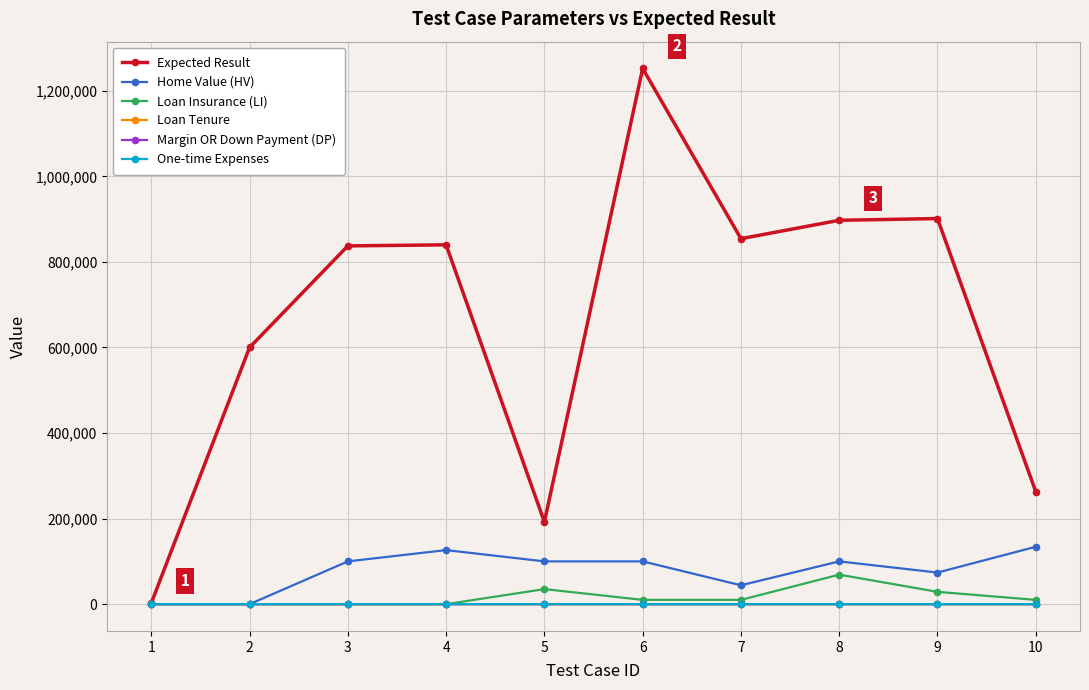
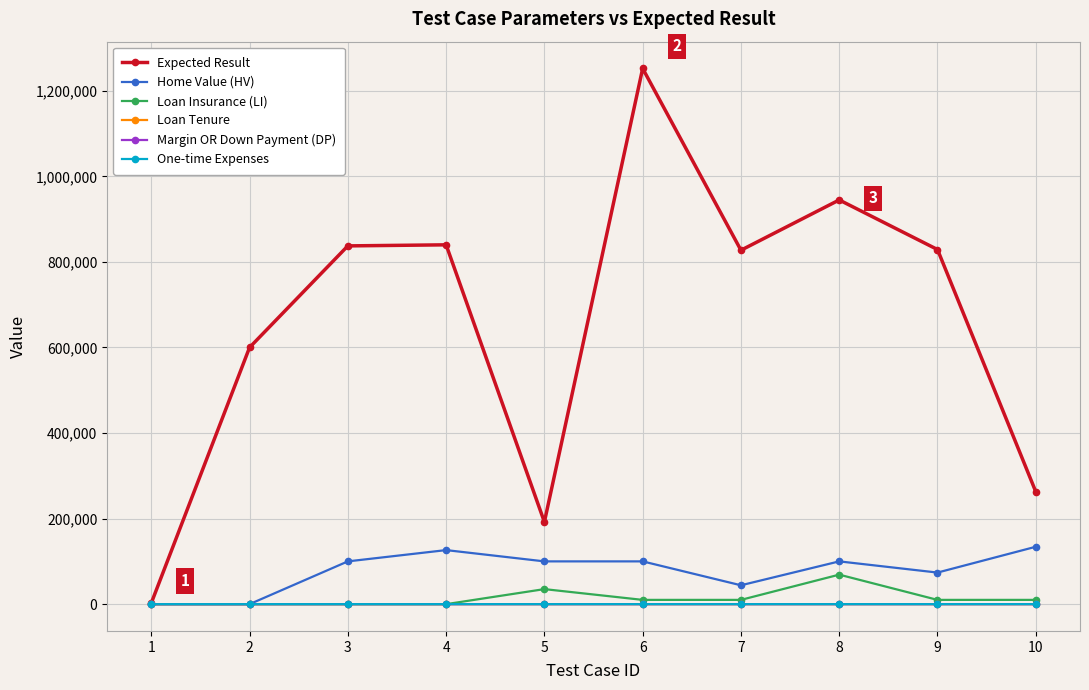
Expected Result, 7: 850,000 -> 830,000
Expected Result, 8: 900,000 -> 940,000
Expected Result, 9: 900,000 -> 830,000
Loan Insurance (LI), 9: 30,000 -> 10,000
